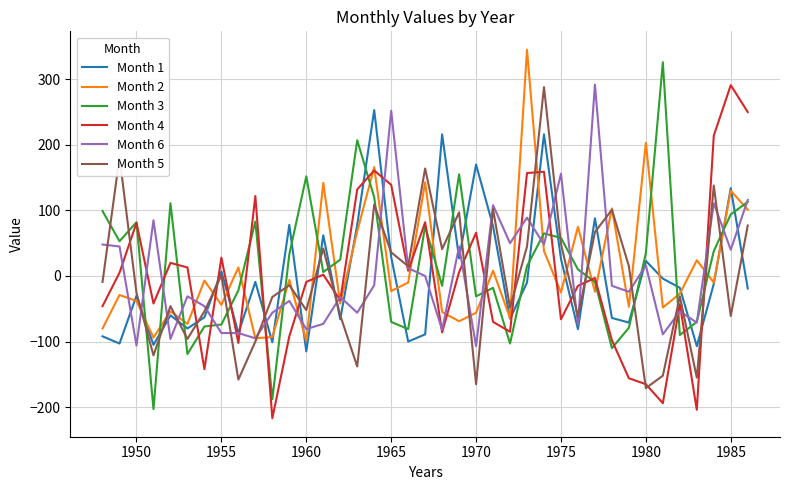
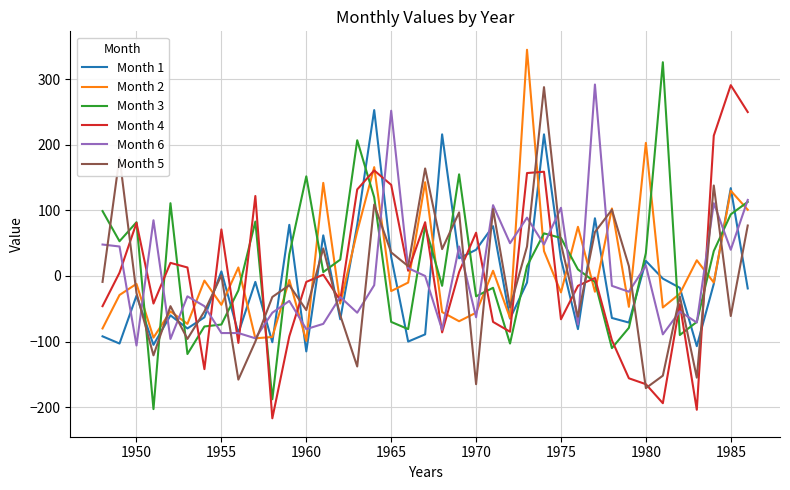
Month 2, 1950: -40 -> -10
Month 4, 1955: 30 -> 70
Month 1, 1970: 170 -> 40
Month 6, 1970: -110 -> -60
Month 6, 1975: 160 -> 100
